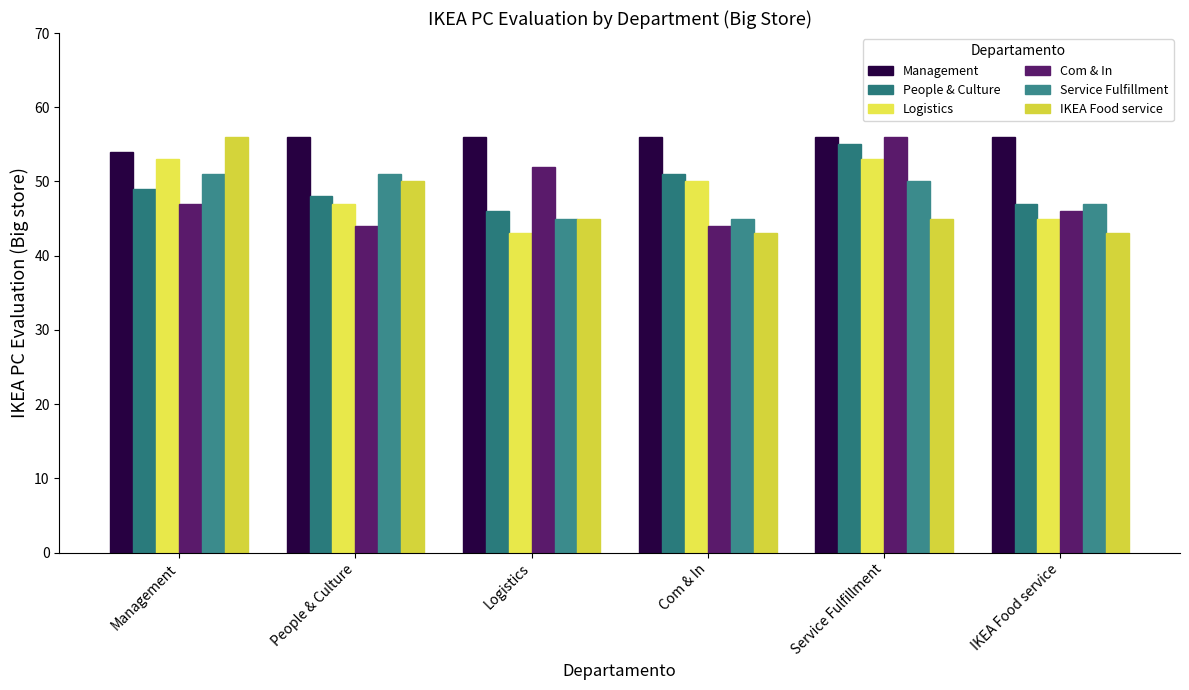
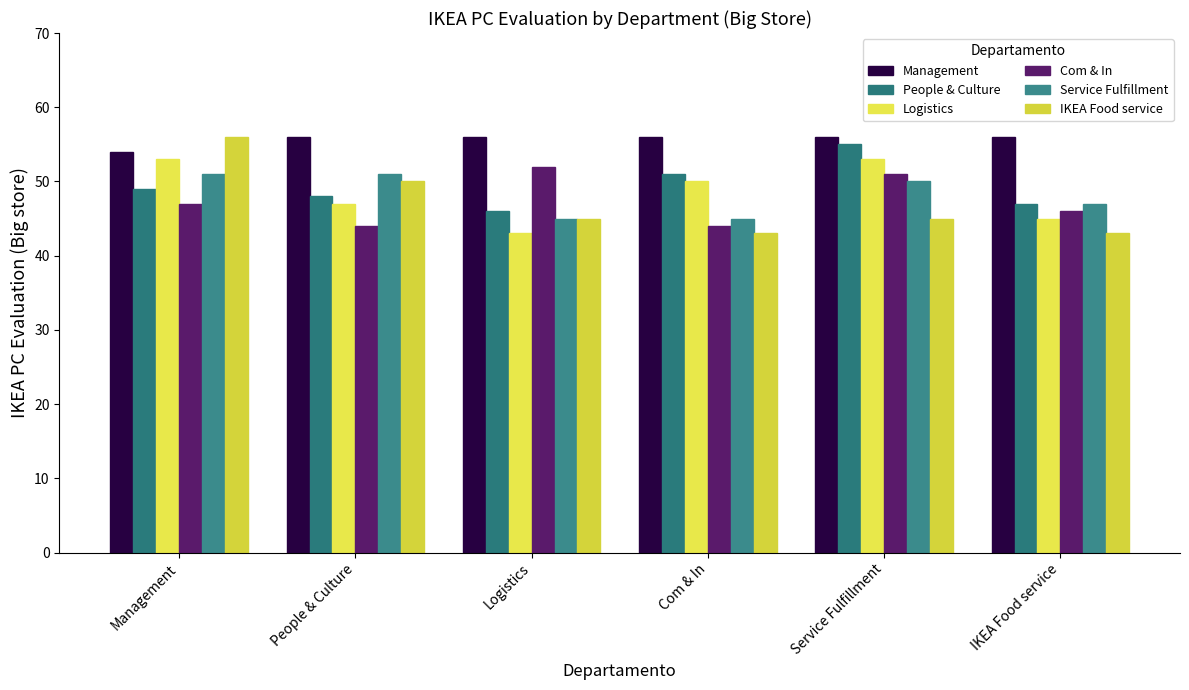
Com & In, Service Fulfillment: 56 -> 51
